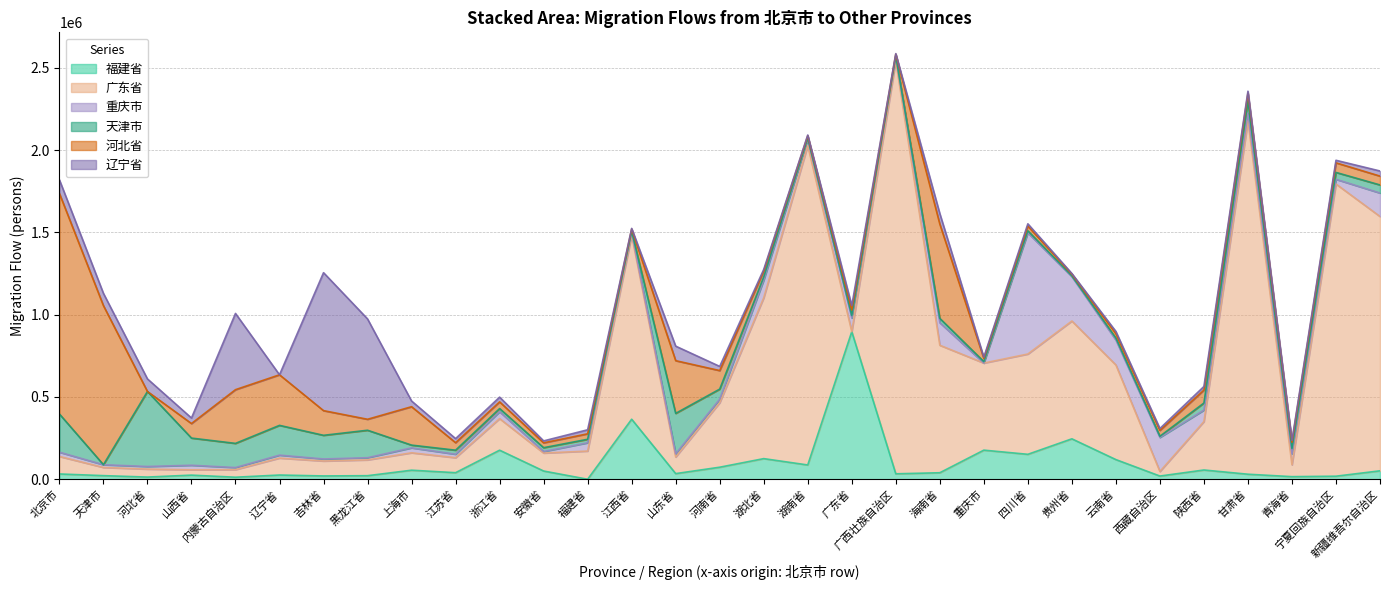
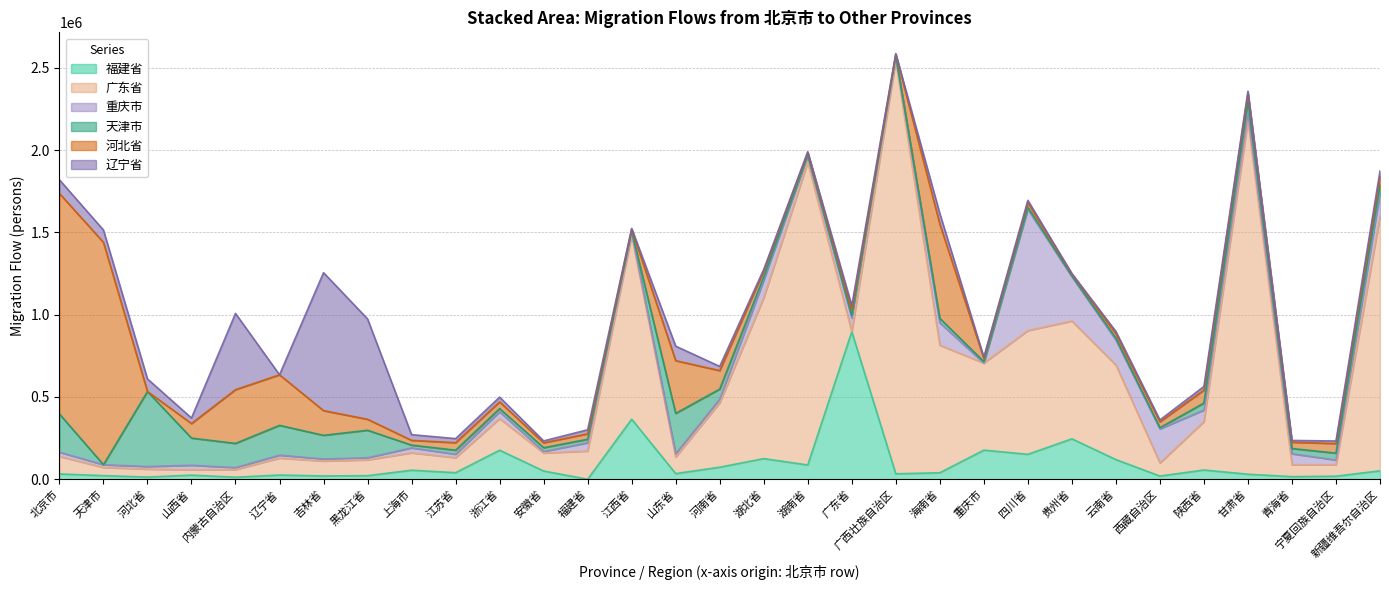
河北省, 天津市: 970000 -> 1350000
河北省, 上海市: 230000 -> 30000
广东省, 湖南省: 1940000 -> 1840000
广东省, 四川省: 610000 -> 750000
广东省, 西藏自治区: 30000 -> 80000
广东省, 宁夏回族自治区: 1780000 -> 70000
